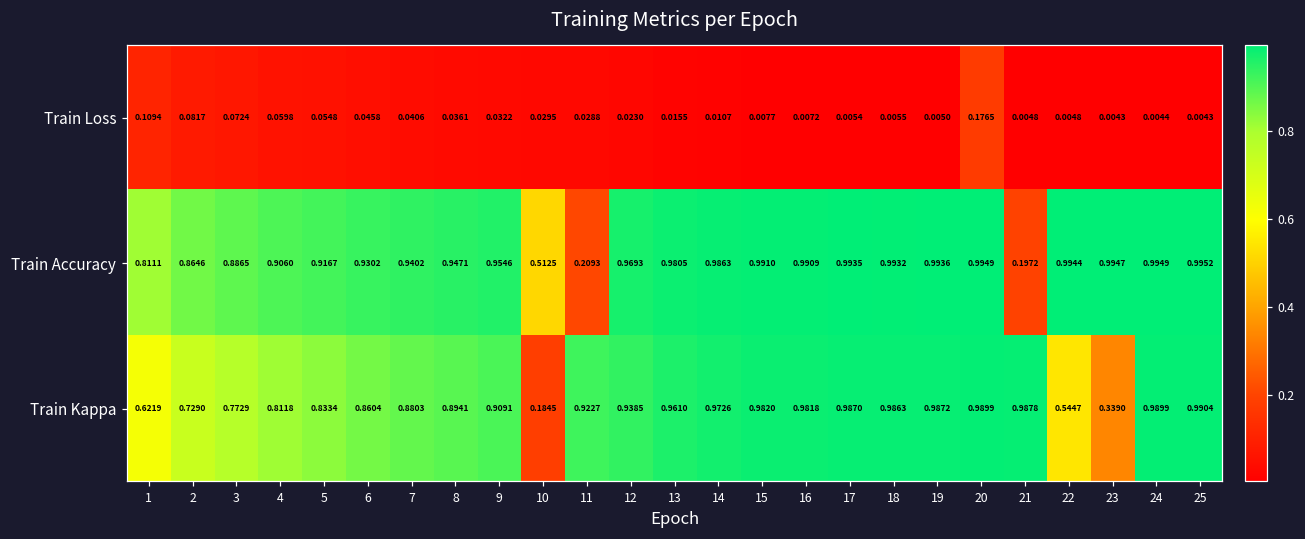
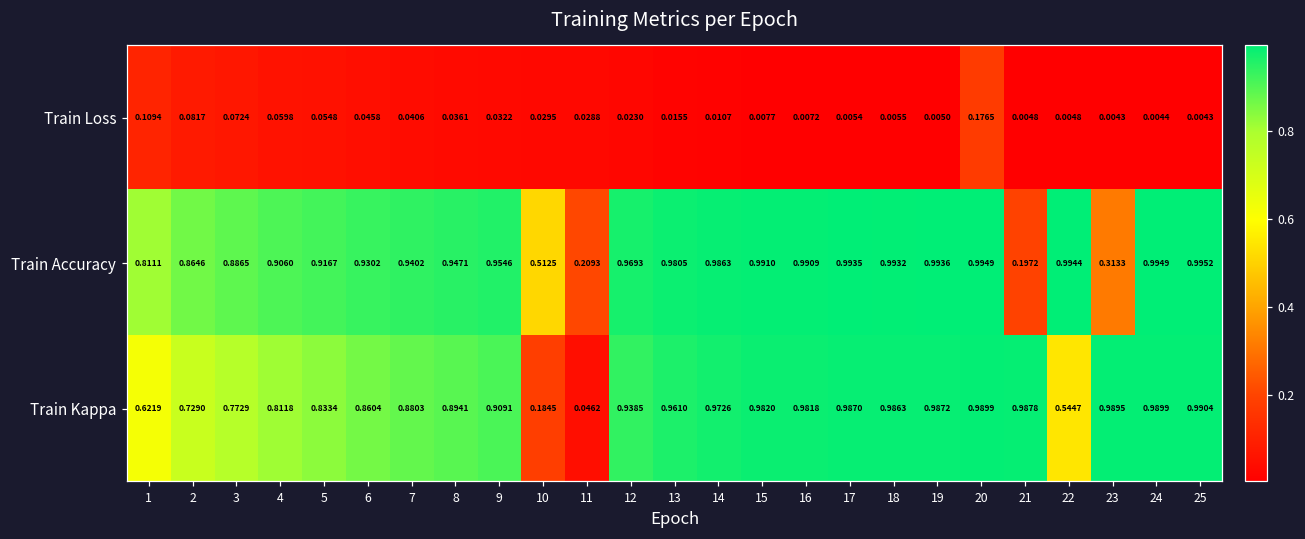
Train Accuracy, 23: 0.9947 -> 0.3133
Train Kappa, 11: 0.9227 -> 0.0462
Train Kappa, 23: 0.3390 -> 0.9895
